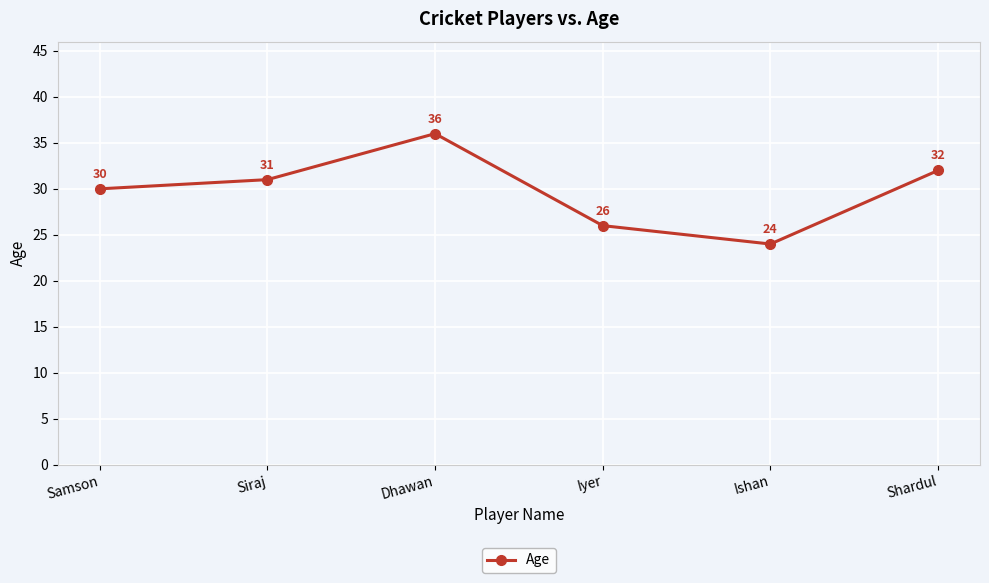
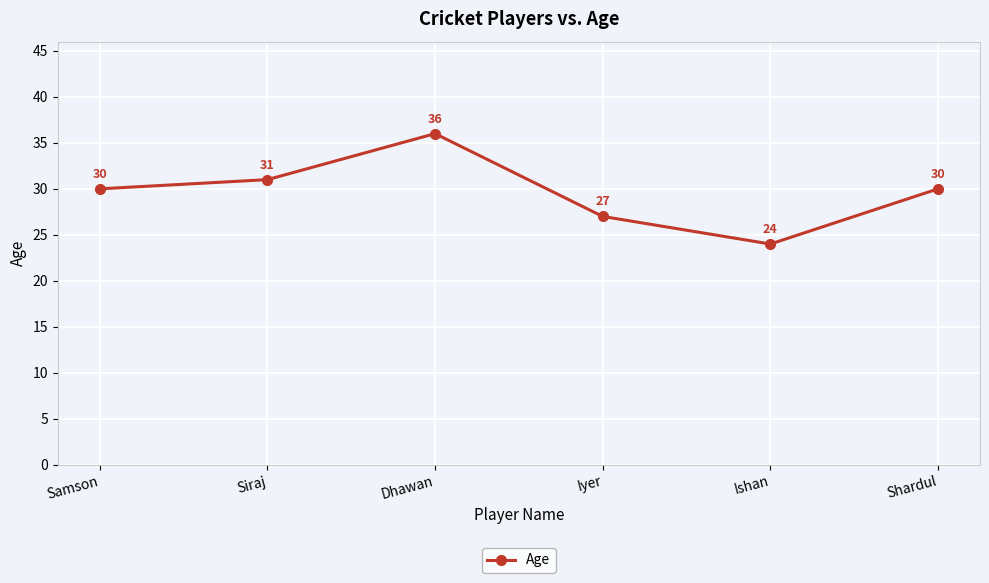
Iyer: 26 -> 27
Shardul: 32 -> 30
